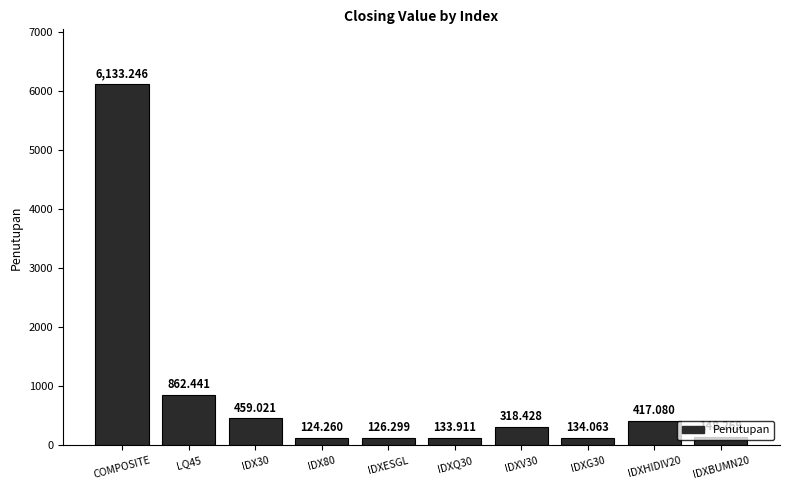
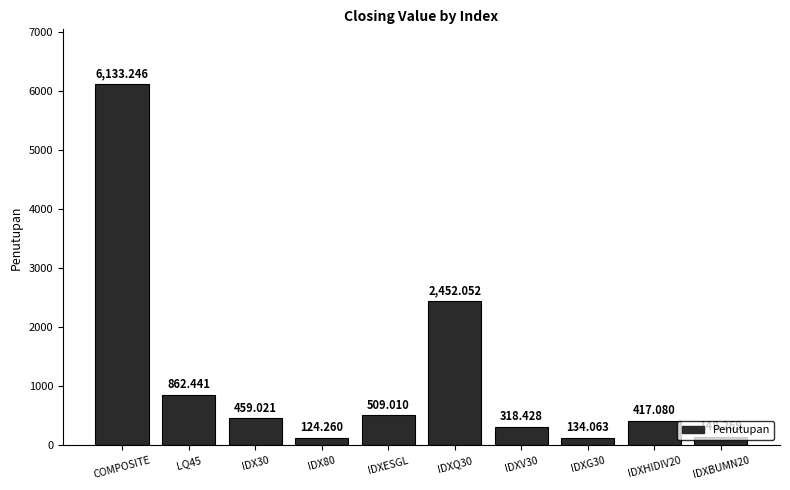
IDXESGL: 126.299 -> 509.010
IDXQ30: 133.911 -> 2,452.052
